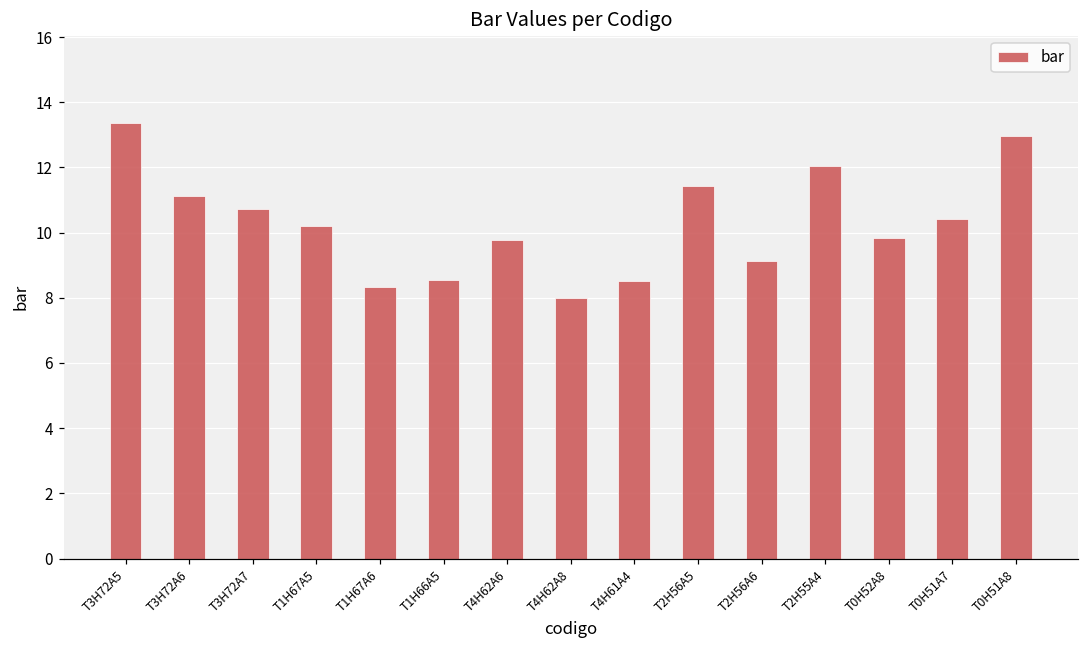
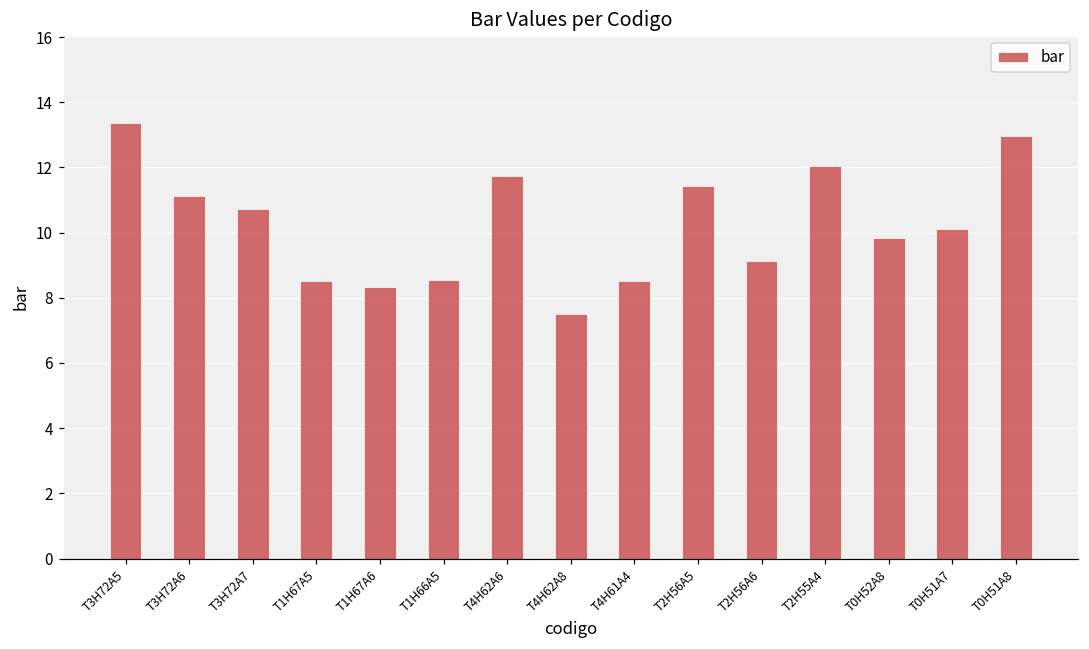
T1H67A5: 10.2 -> 8.5
T4H62A6: 9.8 -> 11.8
T4H62A8: 8.0 -> 7.5
T0H51A7: 10.4 -> 10.1
